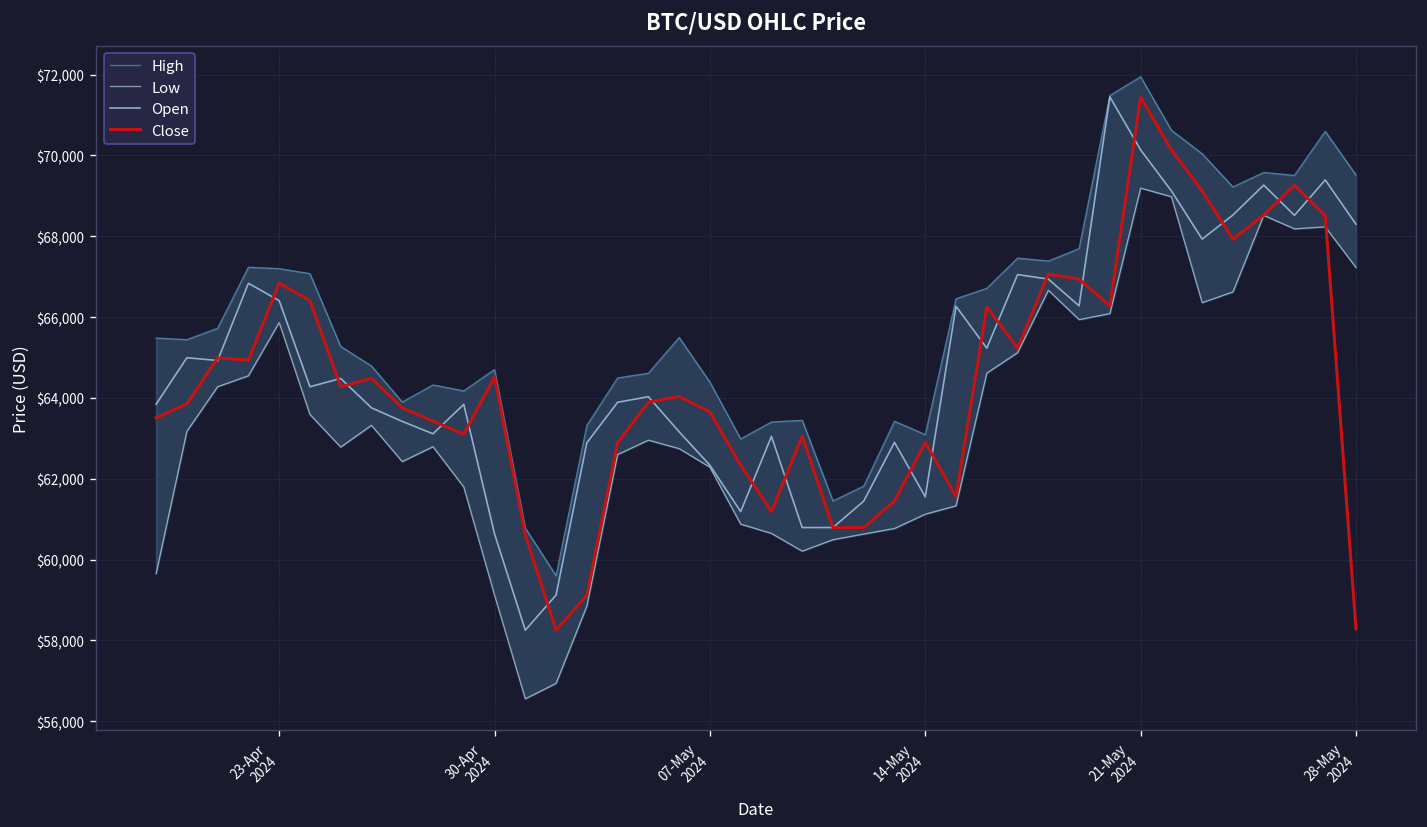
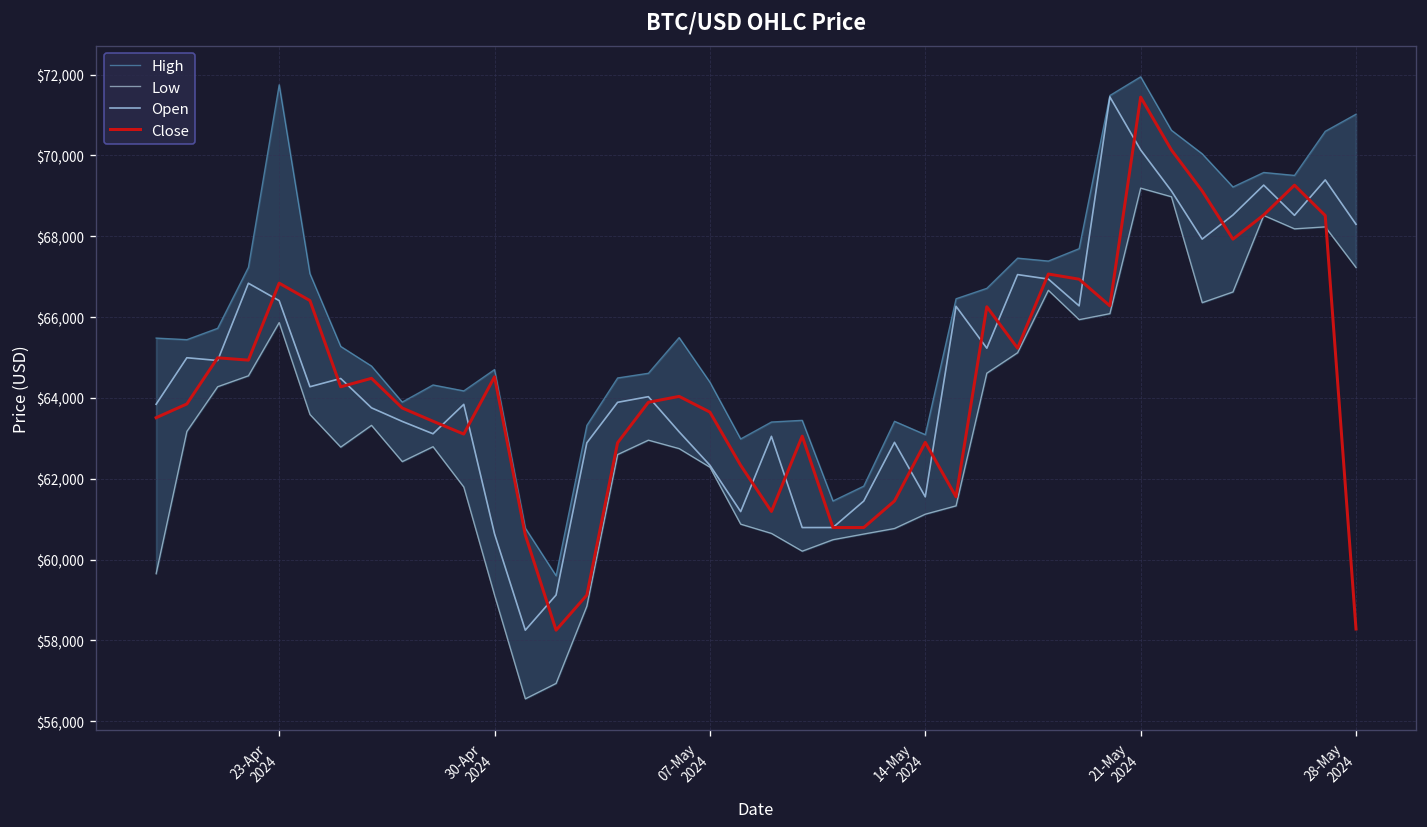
High, 23-Apr 2024: $67,200 -> $71,700
High, 28-May 2024: $69,500 -> $71,000
